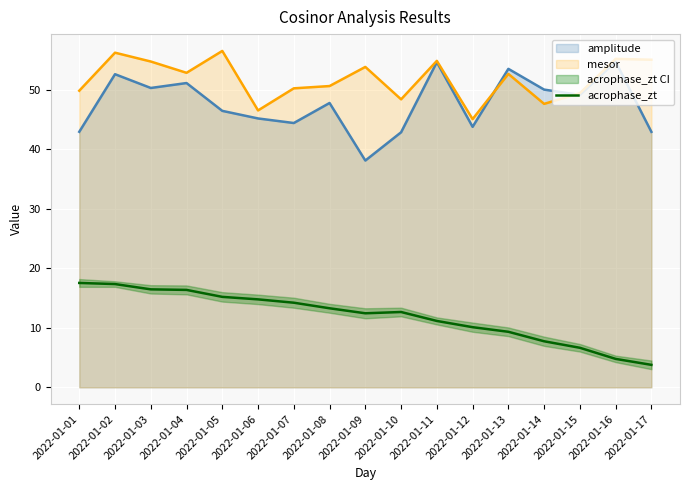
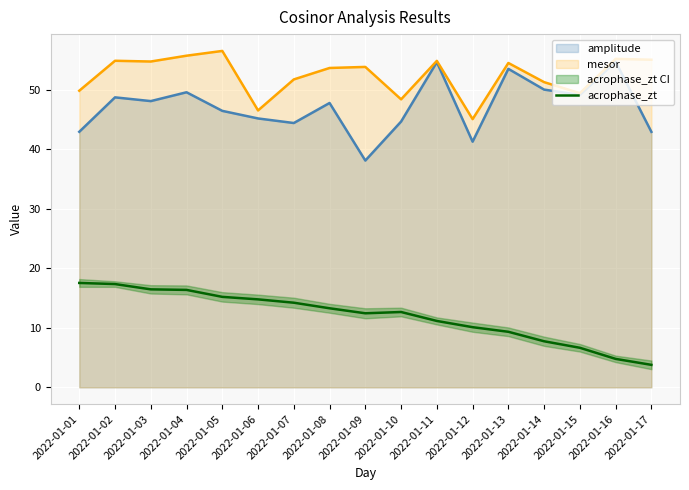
amplitude, 2022-01-02: 53 -> 49
mesor, 2022-01-02: 56 -> 55
amplitude, 2022-01-03: 50 -> 48
amplitude, 2022-01-04: 51 -> 50
mesor, 2022-01-04: 53 -> 56
mesor, 2022-01-07: 50 -> 52
mesor, 2022-01-08: 51 -> 54
amplitude, 2022-01-10: 43 -> 45
amplitude, 2022-01-12: 44 -> 41
mesor, 2022-01-13: 53 -> 54
mesor, 2022-01-14: 48 -> 51
